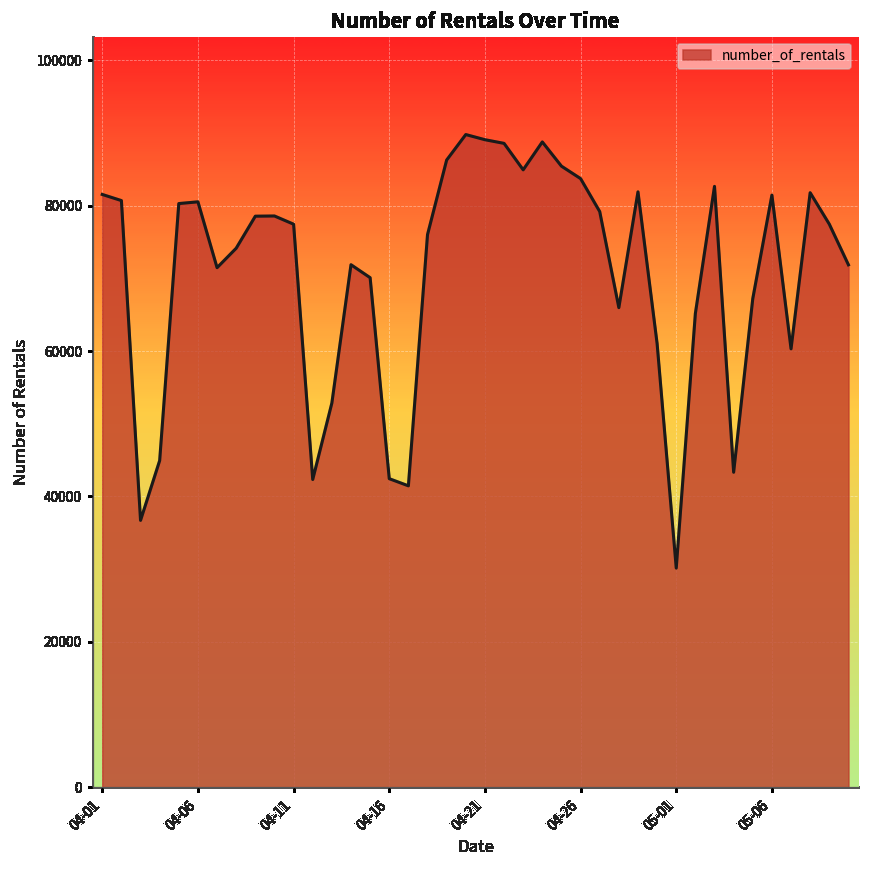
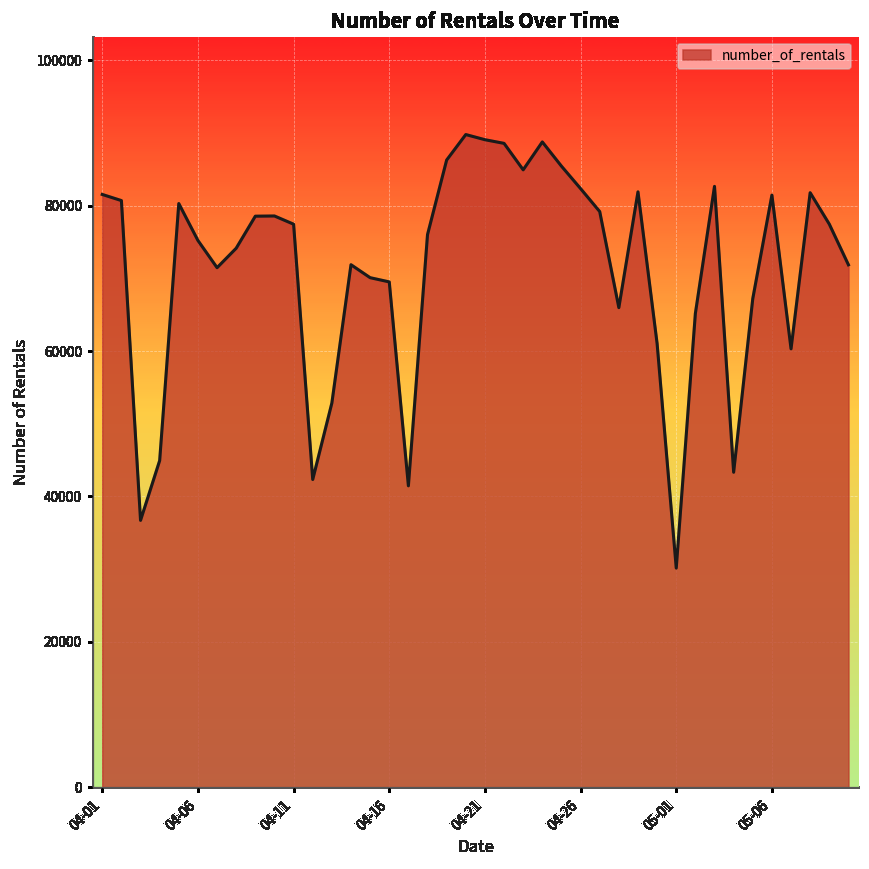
04-06: 81000 -> 75000
04-16: 42000 -> 70000
04-26: 84000 -> 82000
